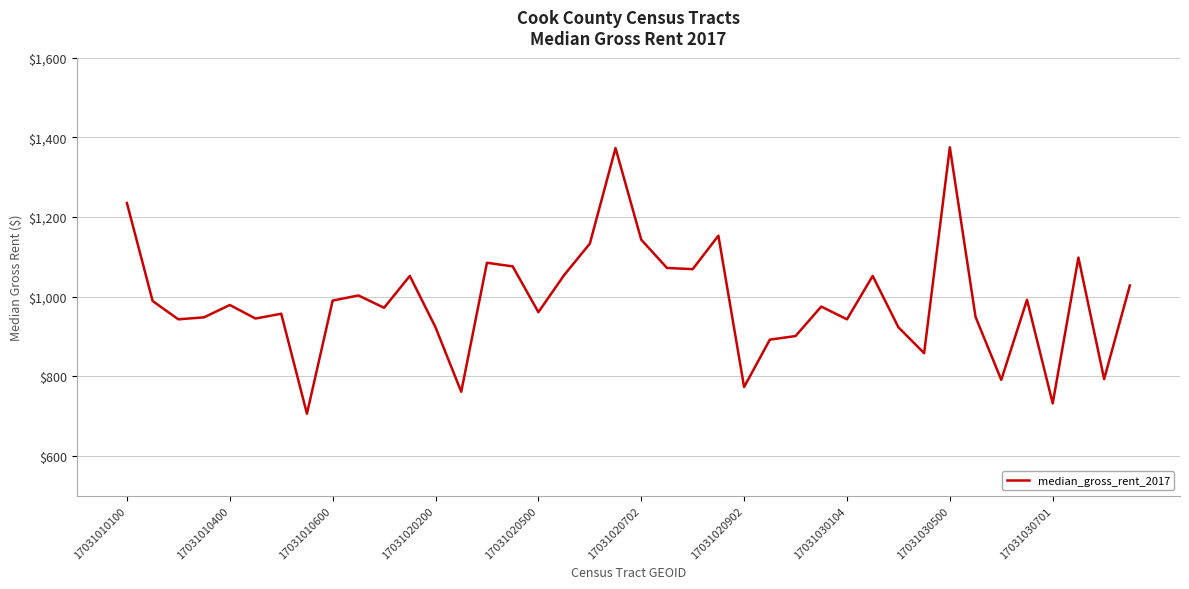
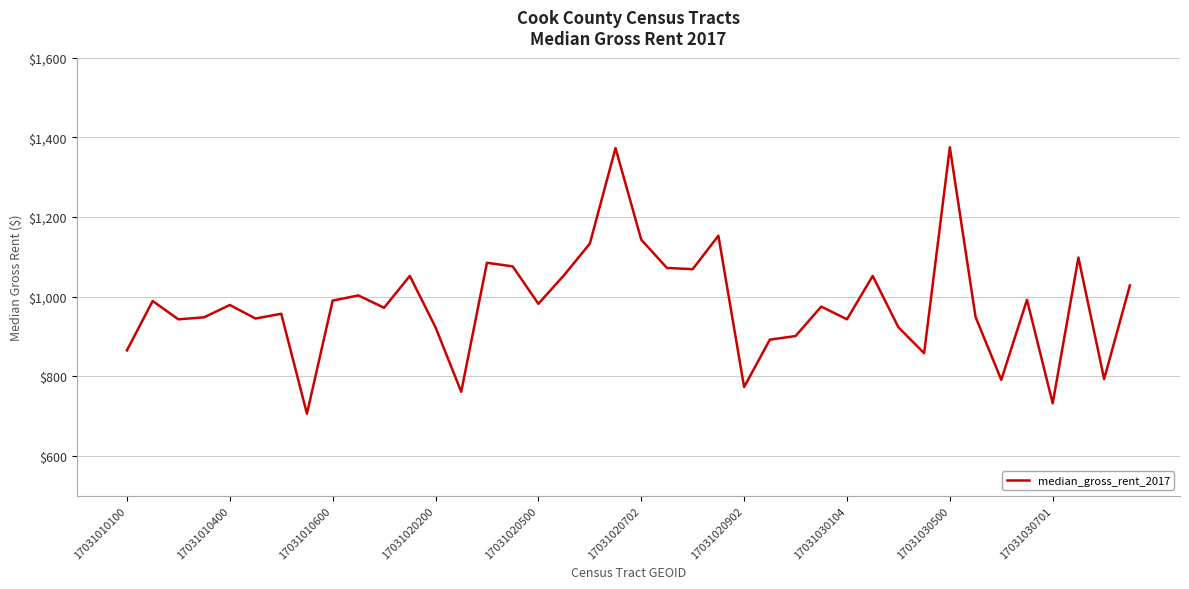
17031010100: $1,240 -> $870
17031020500: $960 -> $980
